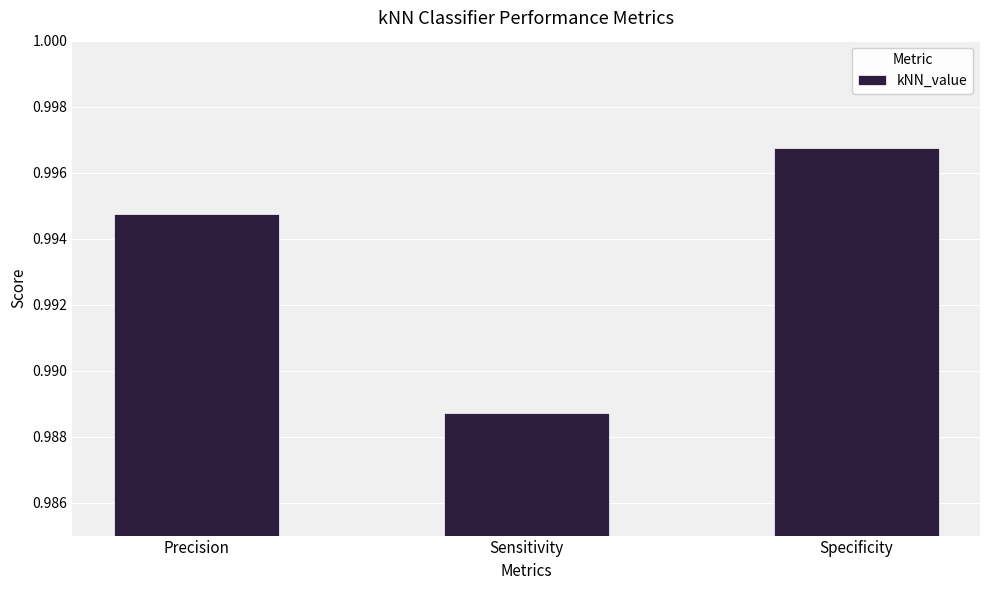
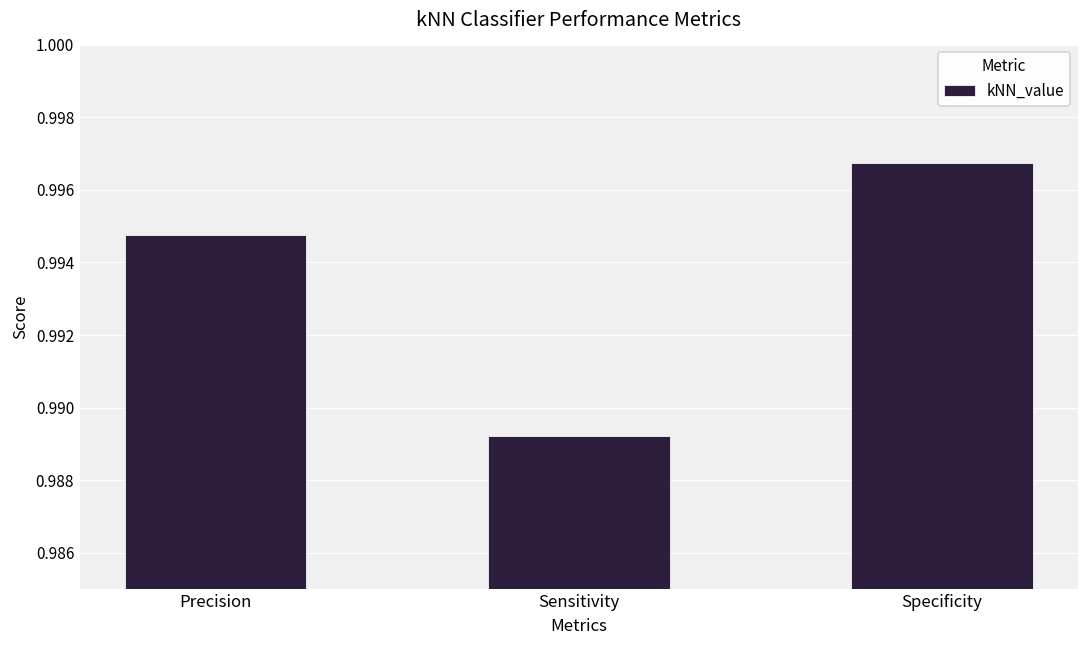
Sensitivity: 0.9887 -> 0.9892
